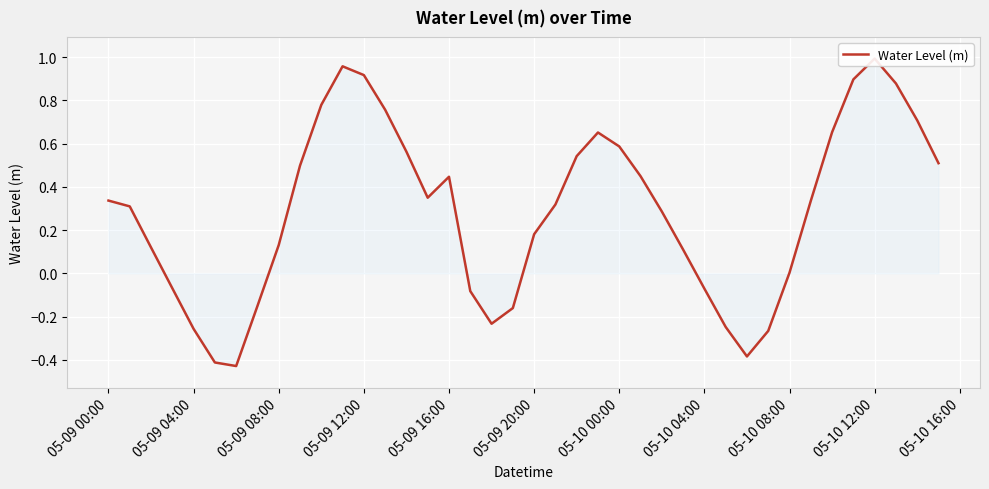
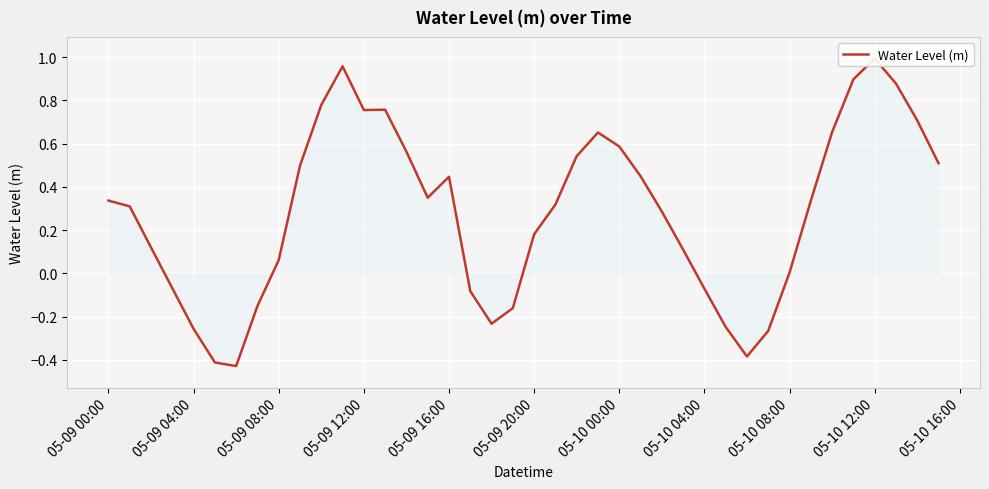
Water Level (m), 05-09 08:00: 0.13 -> 0.06
Water Level (m), 05-09 12:00: 0.92 -> 0.75
